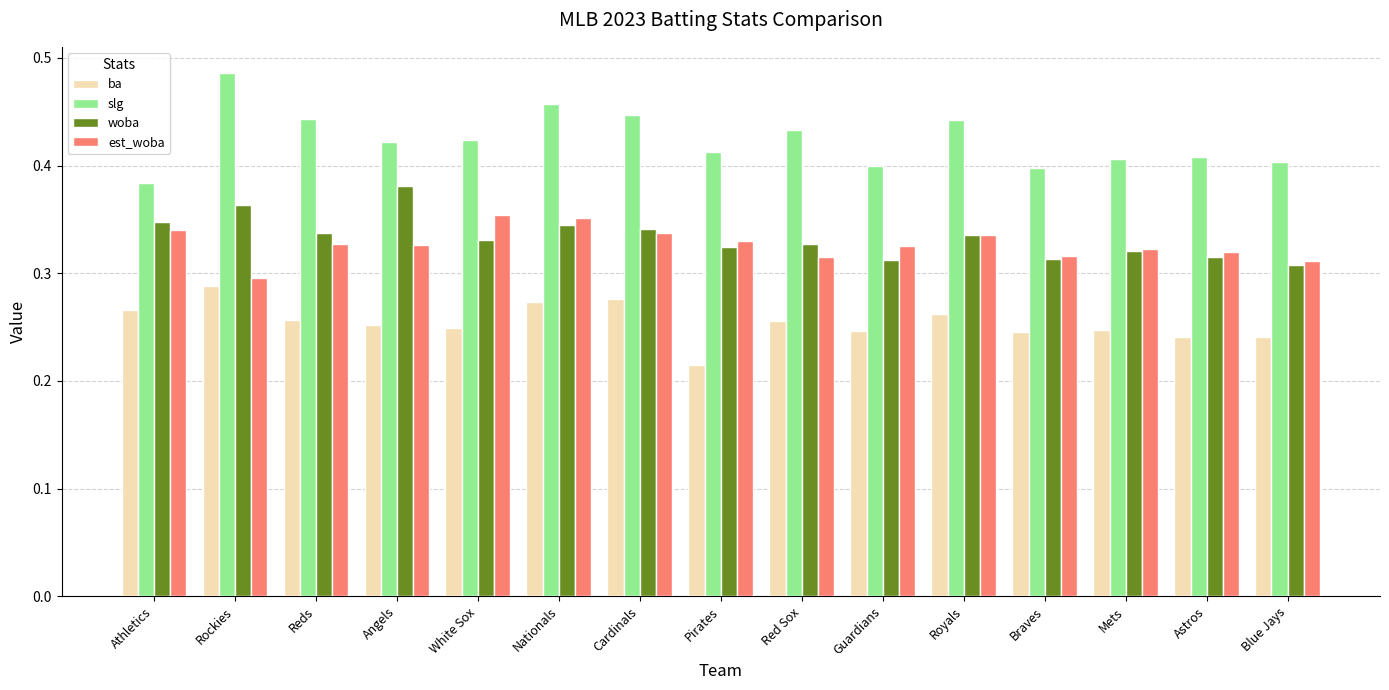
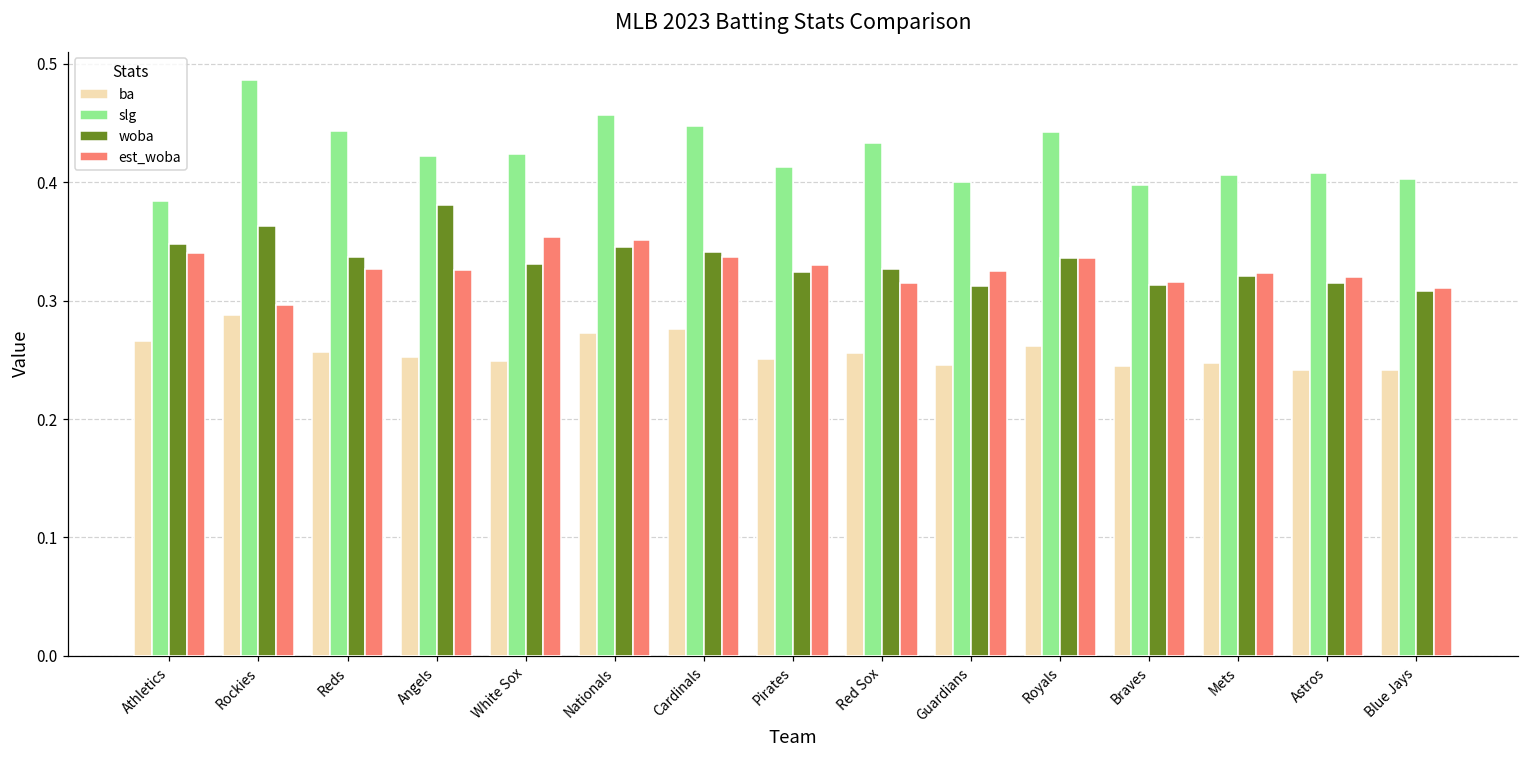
ba, Pirates: 0.215 -> 0.251
